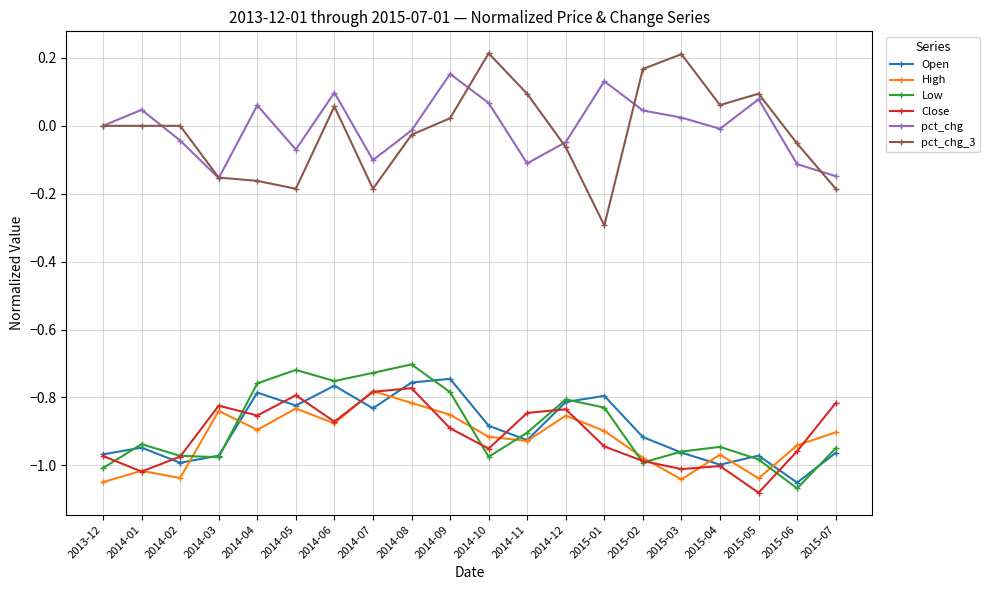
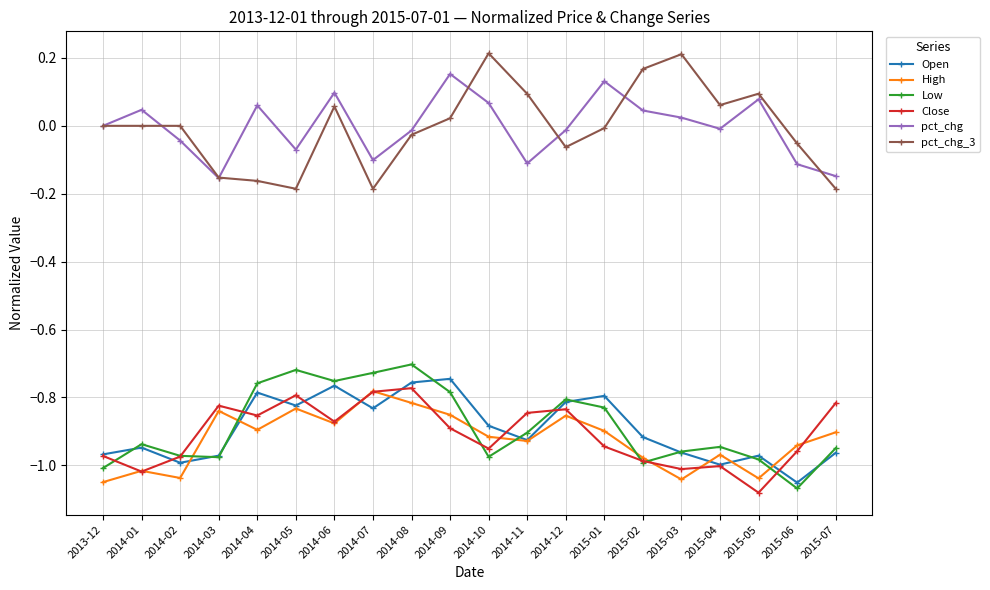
pct_chg, 2014-12: -0.05 -> -0.01
pct_chg_3, 2015-01: -0.29 -> -0.01
